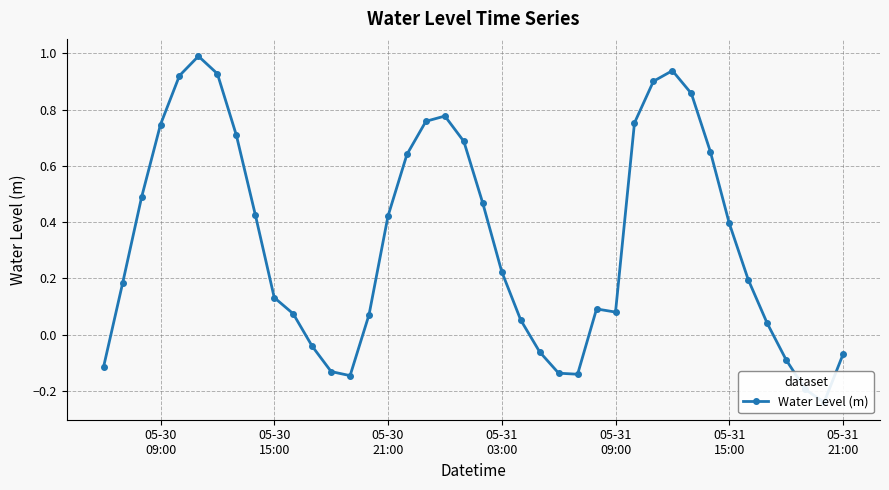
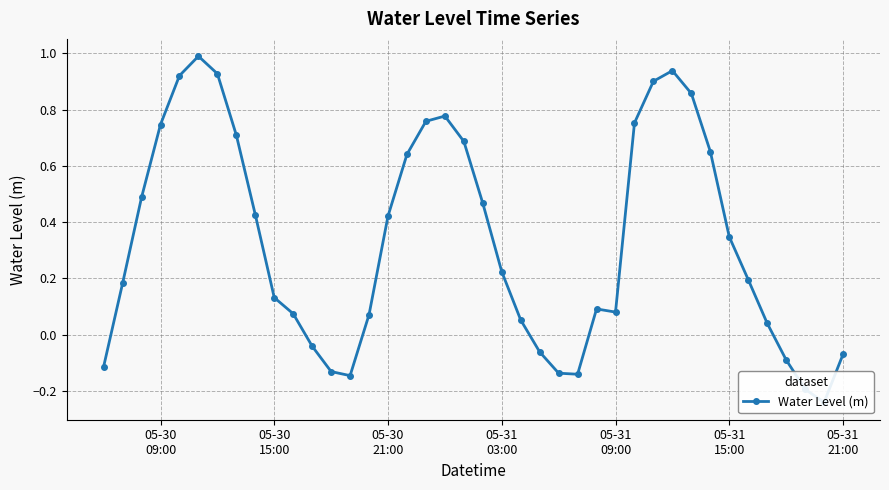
05-31 15:00: 0.40 -> 0.35
